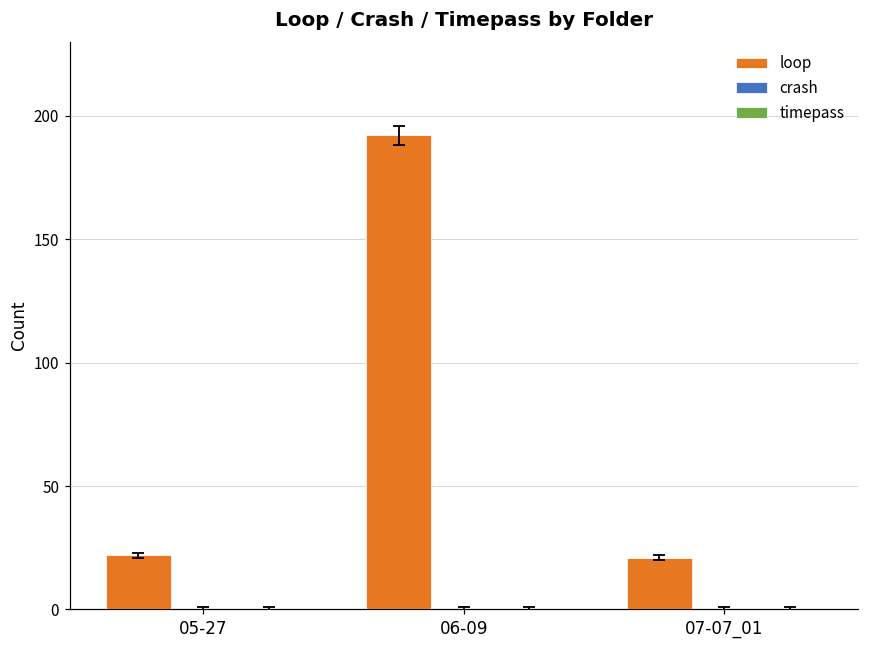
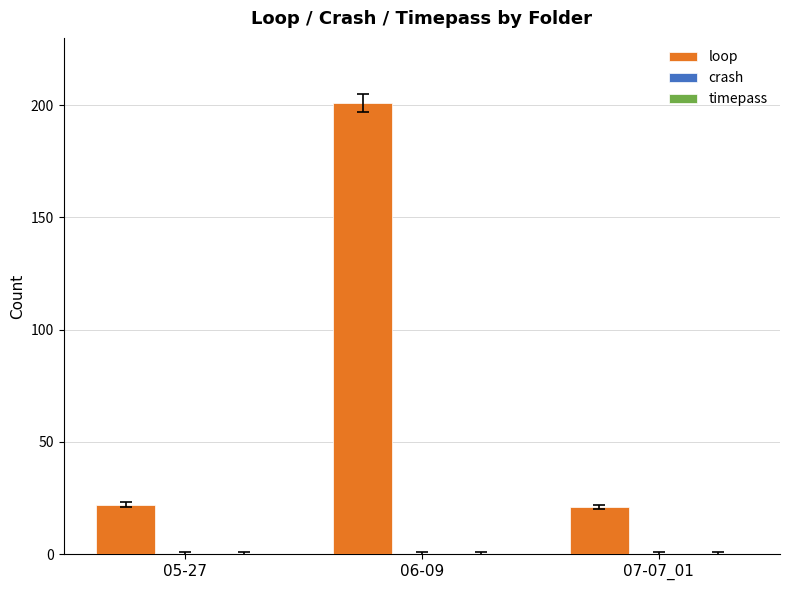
loop, 06-09: 192 -> 201
